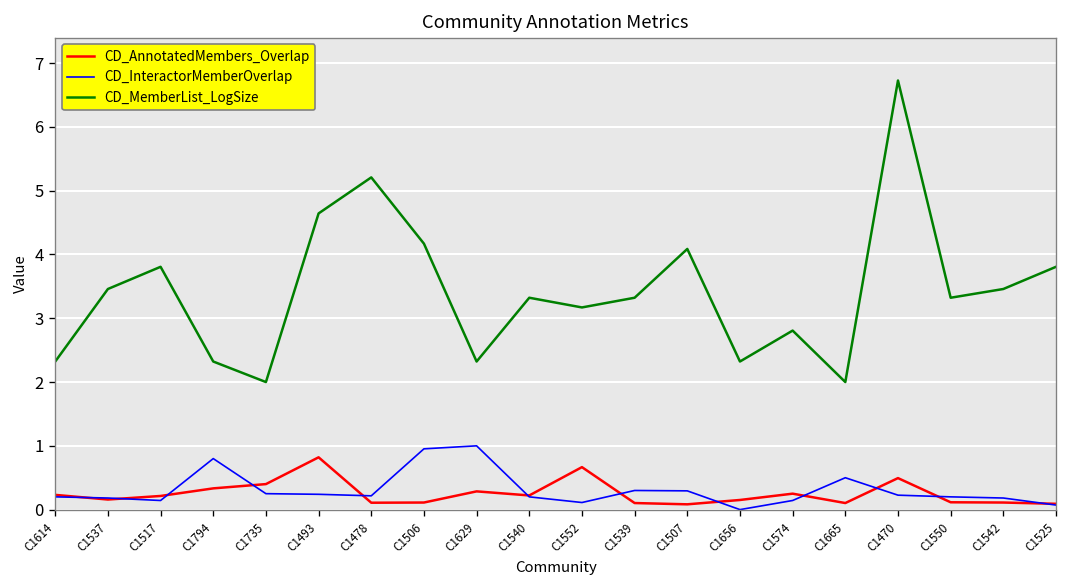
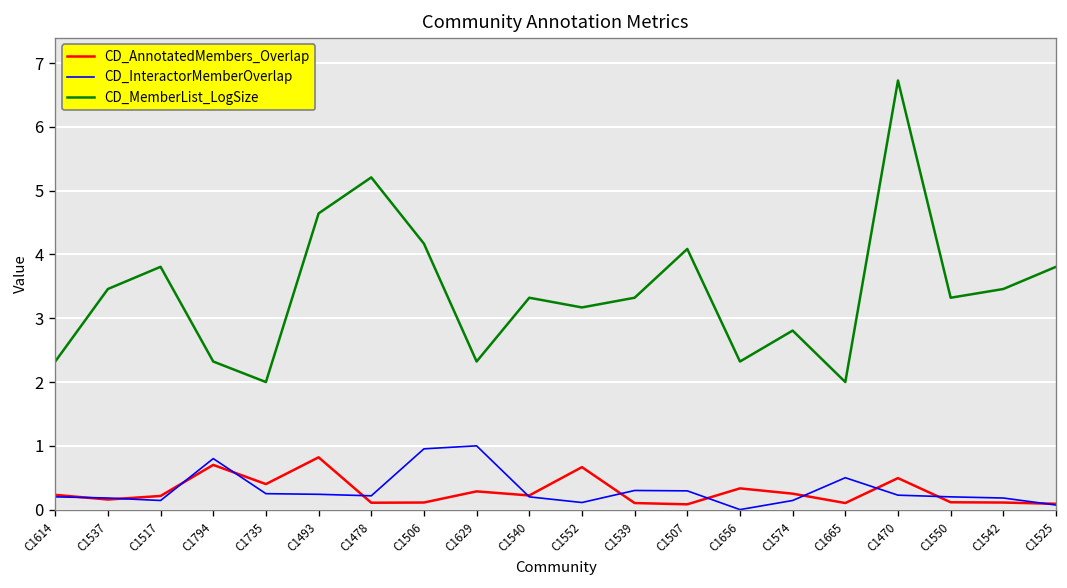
CD_AnnotatedMembers_Overlap, C1794: 0.3 -> 0.7
CD_AnnotatedMembers_Overlap, C1656: 0.2 -> 0.3
